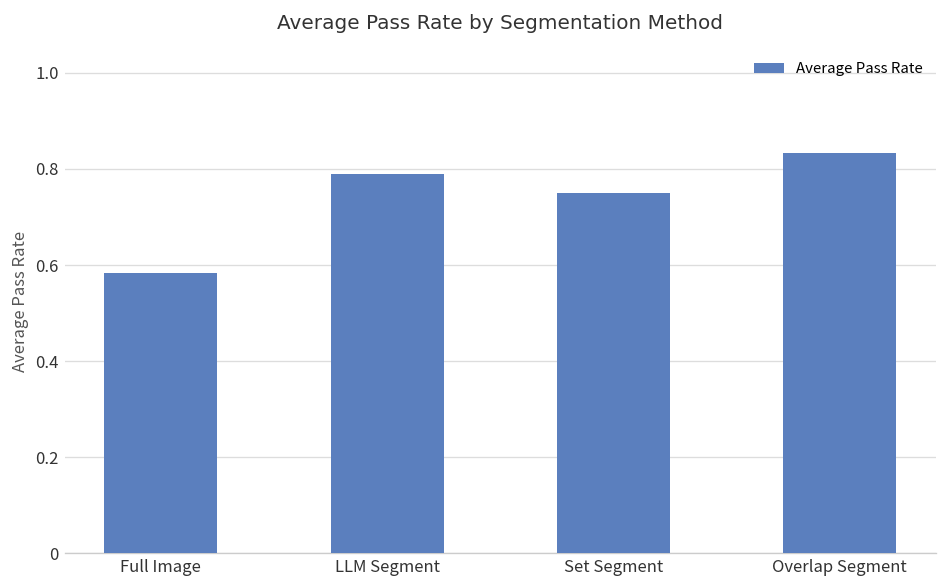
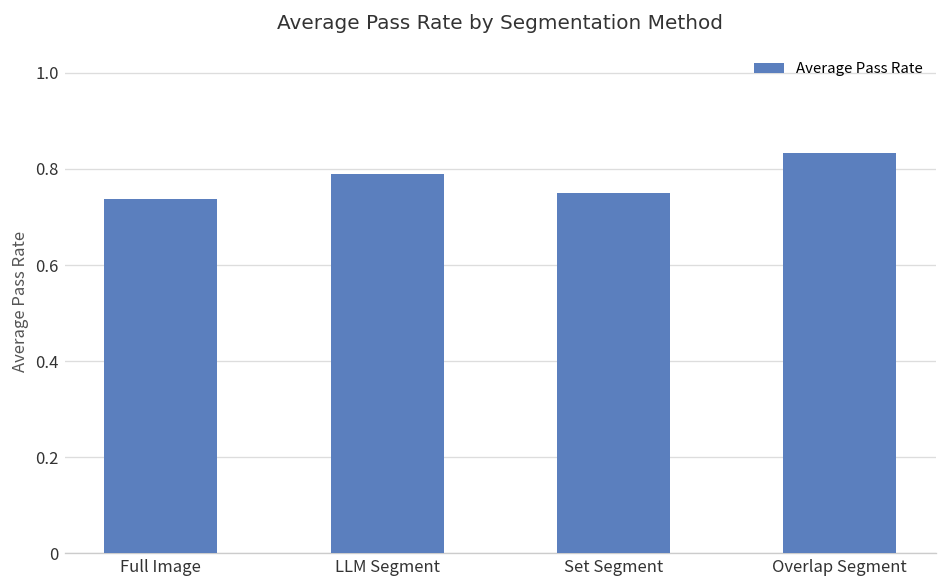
Full Image: 0.58 -> 0.74
